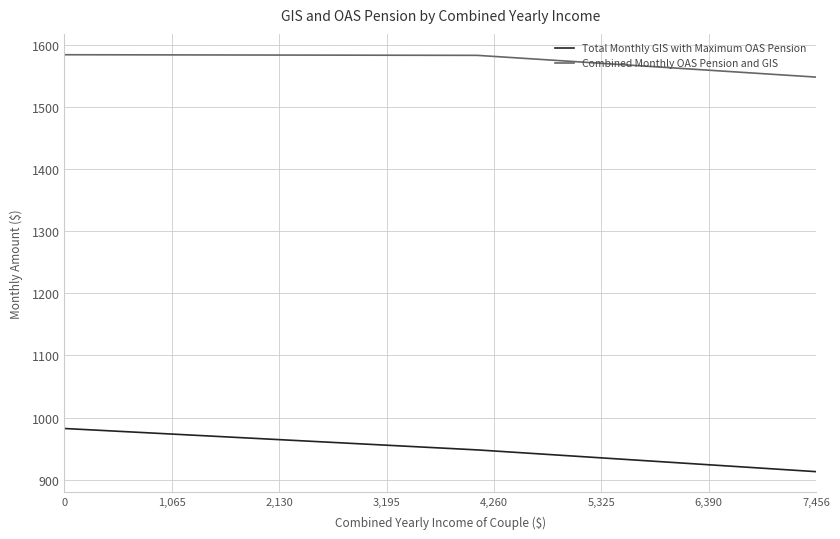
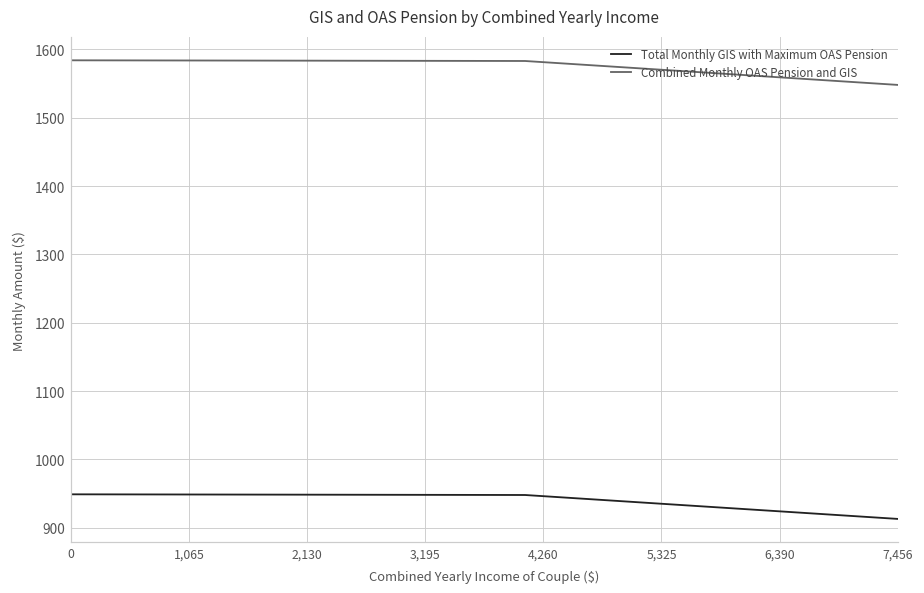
Total Monthly GIS with Maximum OAS Pension, 0: 980 -> 950
